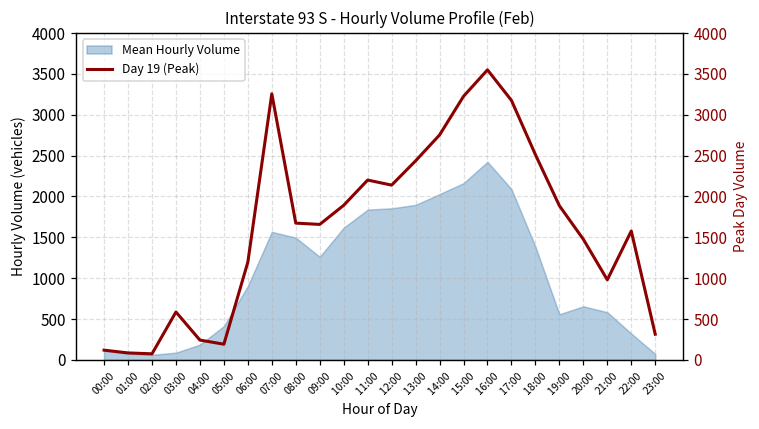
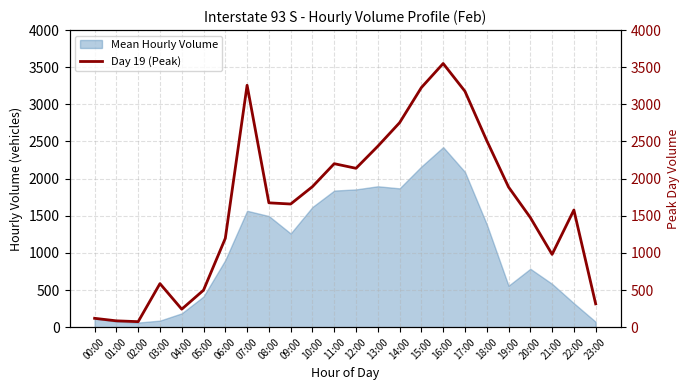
Mean Hourly Volume, 14:00: 2000 -> 1900
Mean Hourly Volume, 20:00: 700 -> 800
Day 19 (Peak), 05:00: 200 -> 500
